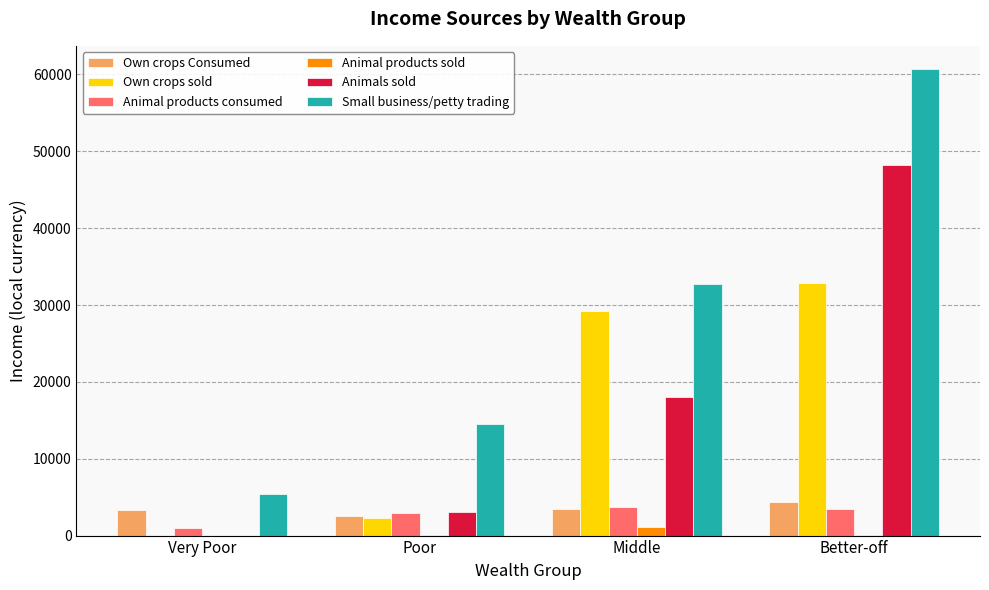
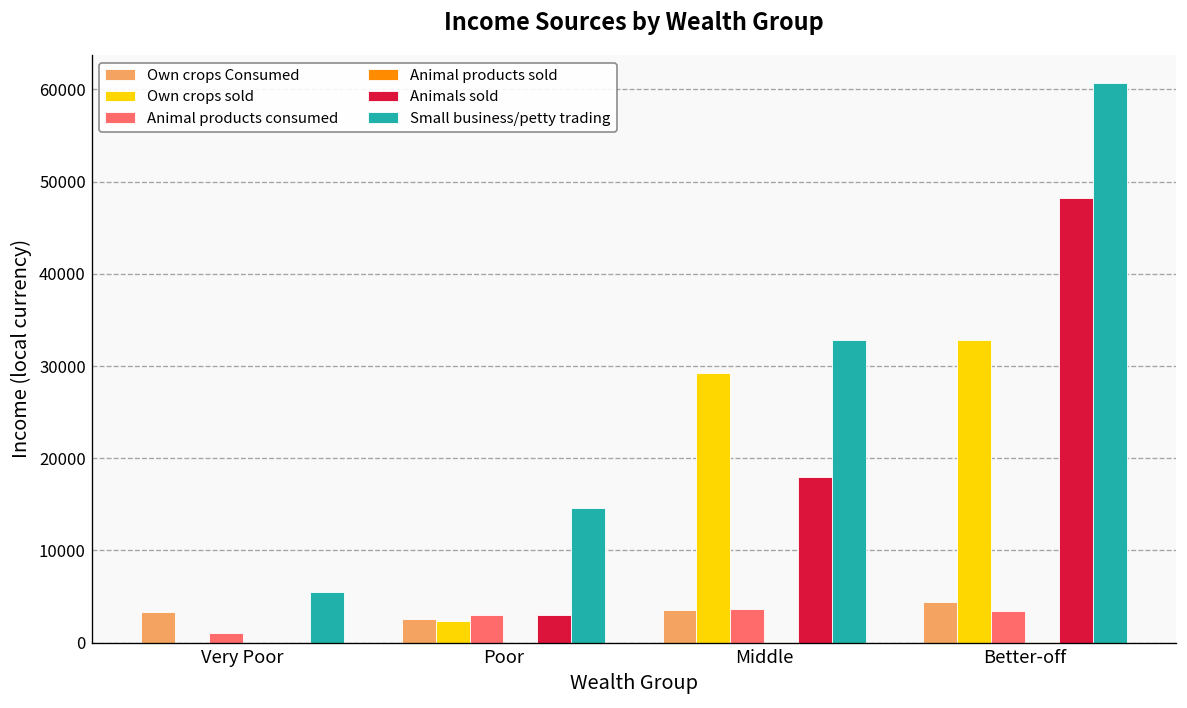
Animal products sold, Middle: 1000 -> 0
